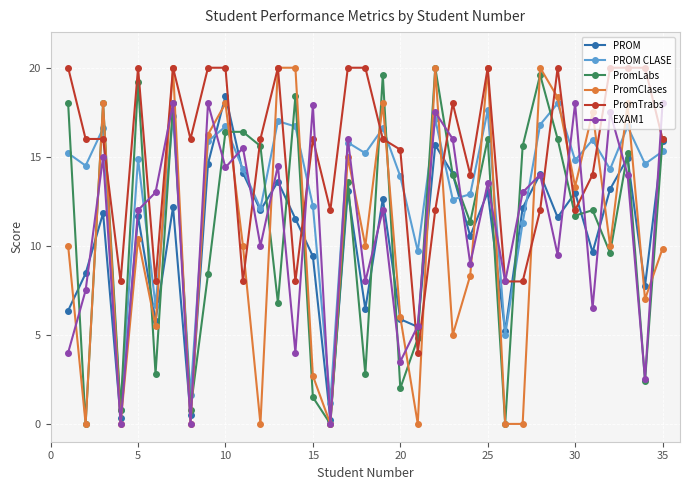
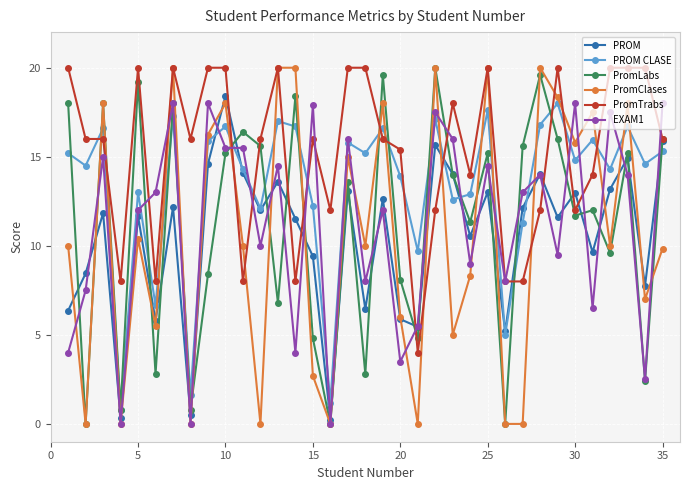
PROM CLASE, 5: 14.9 -> 13.0
PromLabs, 10: 16.4 -> 15.2
EXAM1, 10: 14.4 -> 15.5
PromLabs, 15: 1.5 -> 4.8
PromLabs, 20: 2.0 -> 8.1
PromLabs, 25: 16.0 -> 15.2
EXAM1, 25: 13.5 -> 14.5
PromClases, 30: 13.3 -> 15.8
